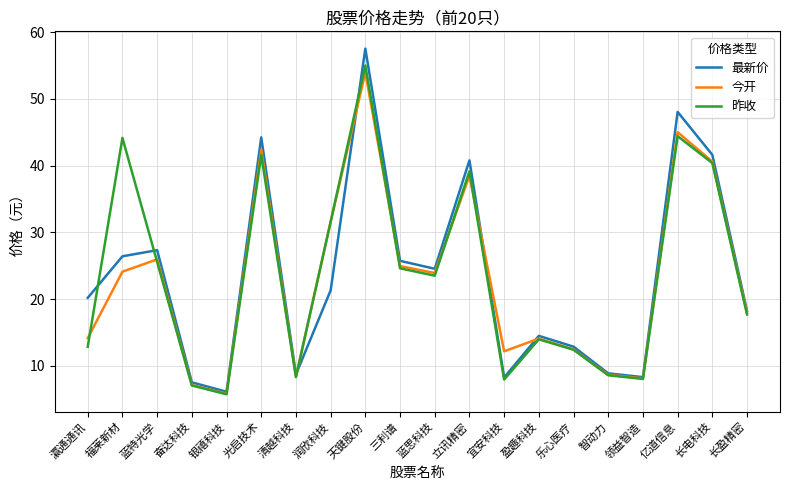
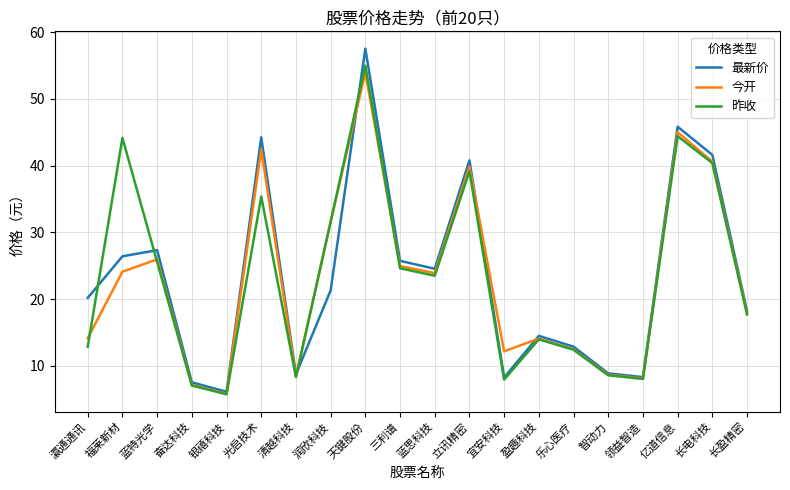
昨收, 光启技术: 42 -> 35
今开, 立讯精密: 39 -> 40
最新价, 亿道信息: 48 -> 46
